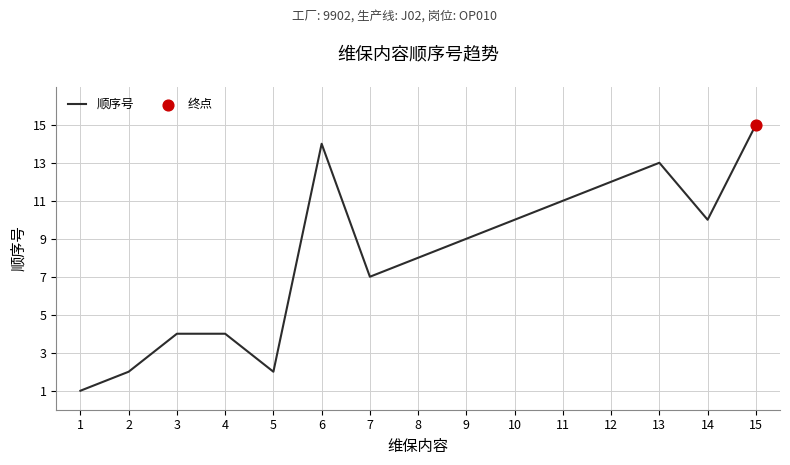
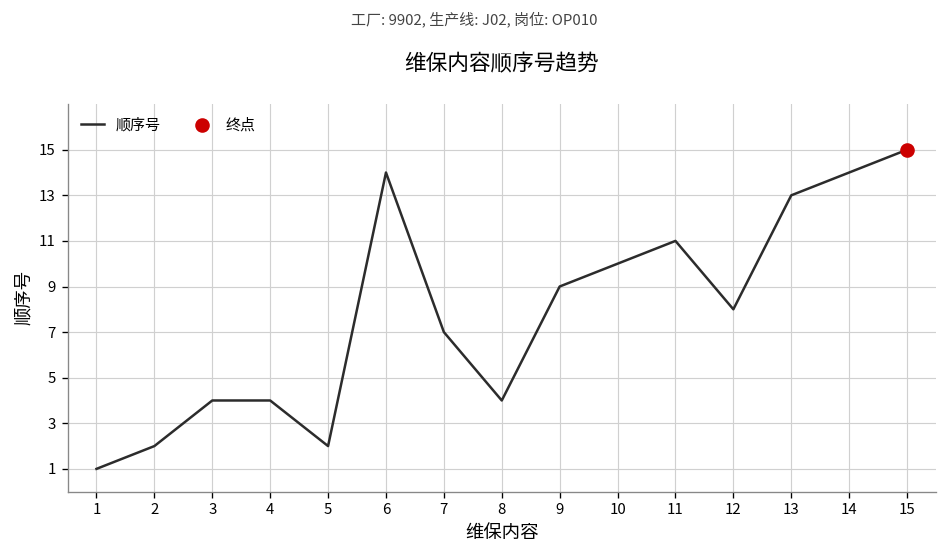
顺序号, 8: 8 -> 4
顺序号, 12: 12 -> 8
顺序号, 14: 10 -> 14
